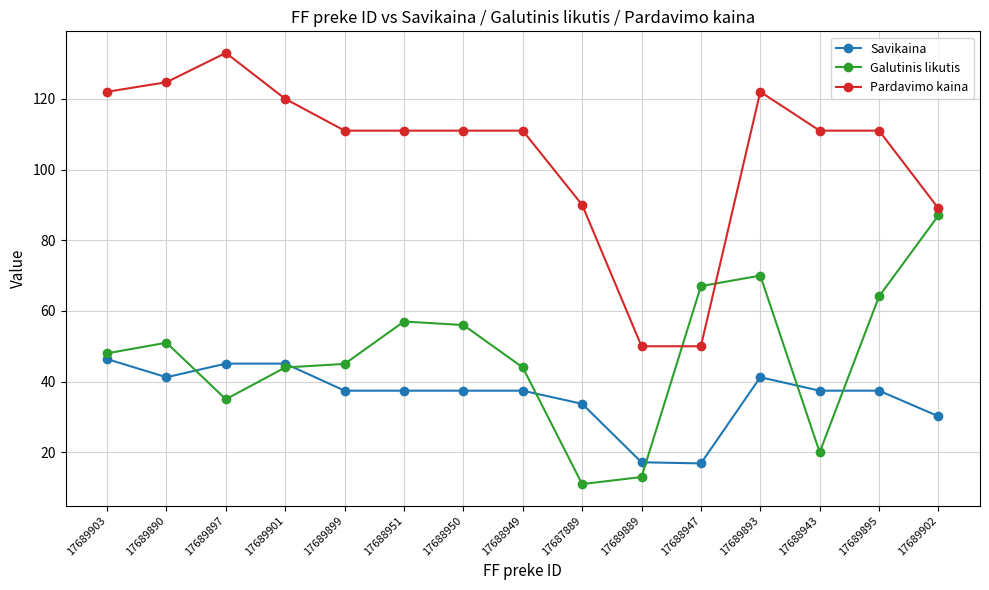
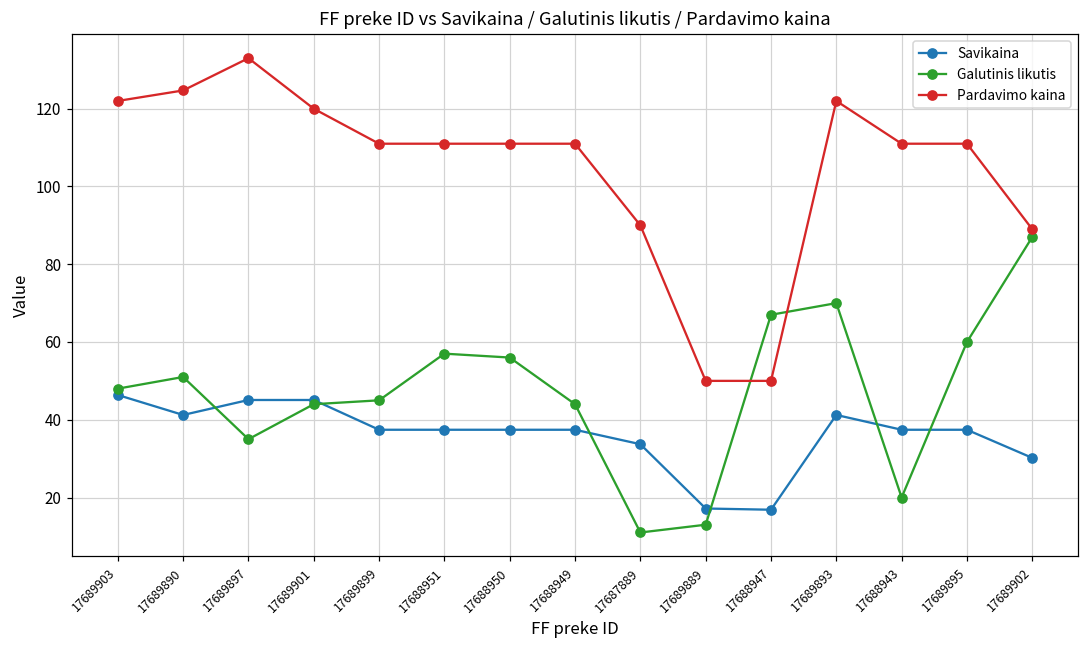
Galutinis likutis, 17689895: 64 -> 60
